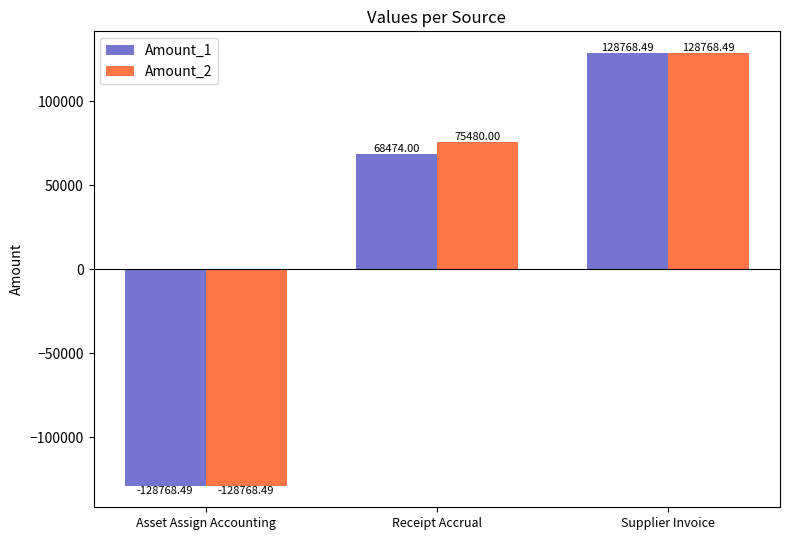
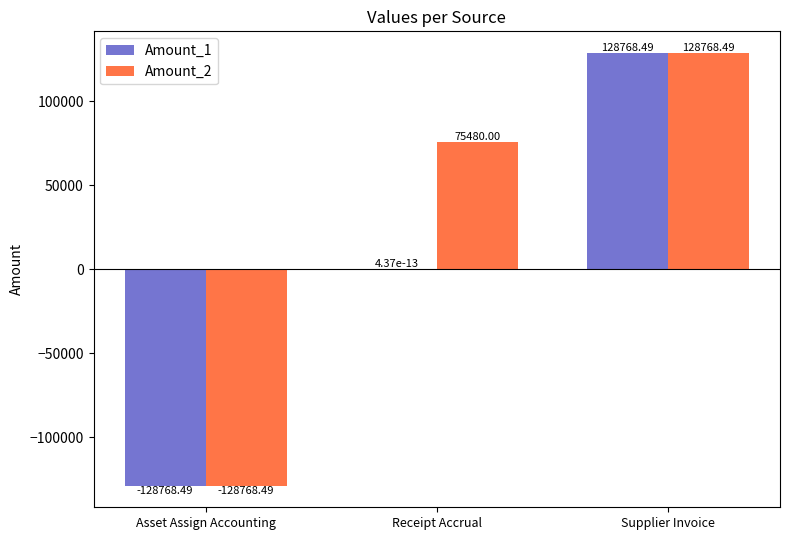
Amount_1, Receipt Accrual: 68474.00 -> 4.37e-13
